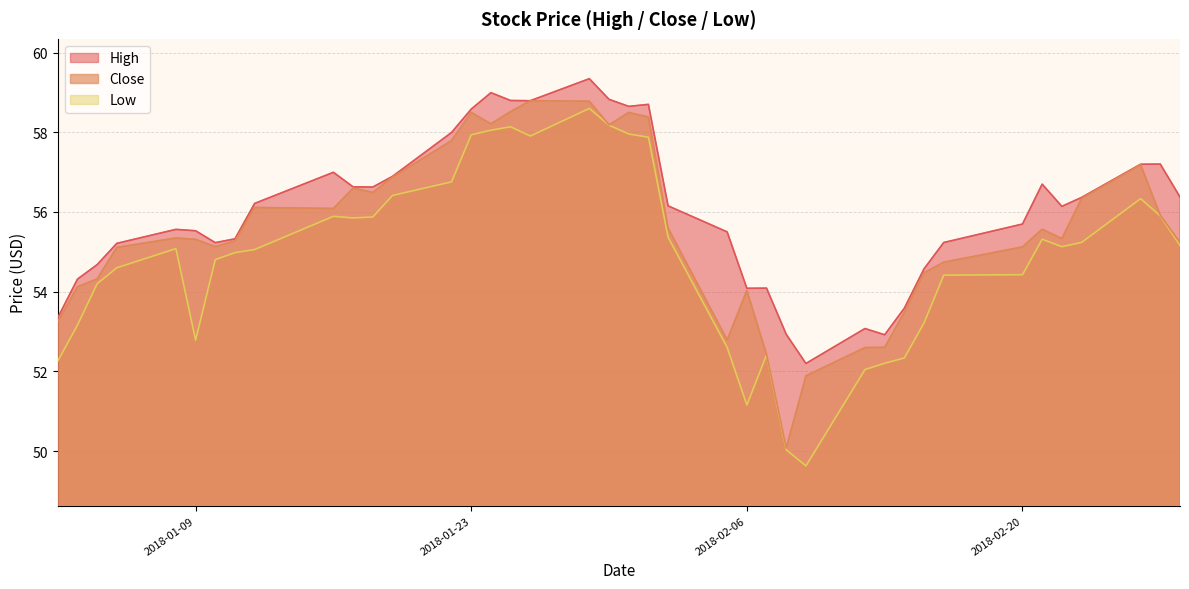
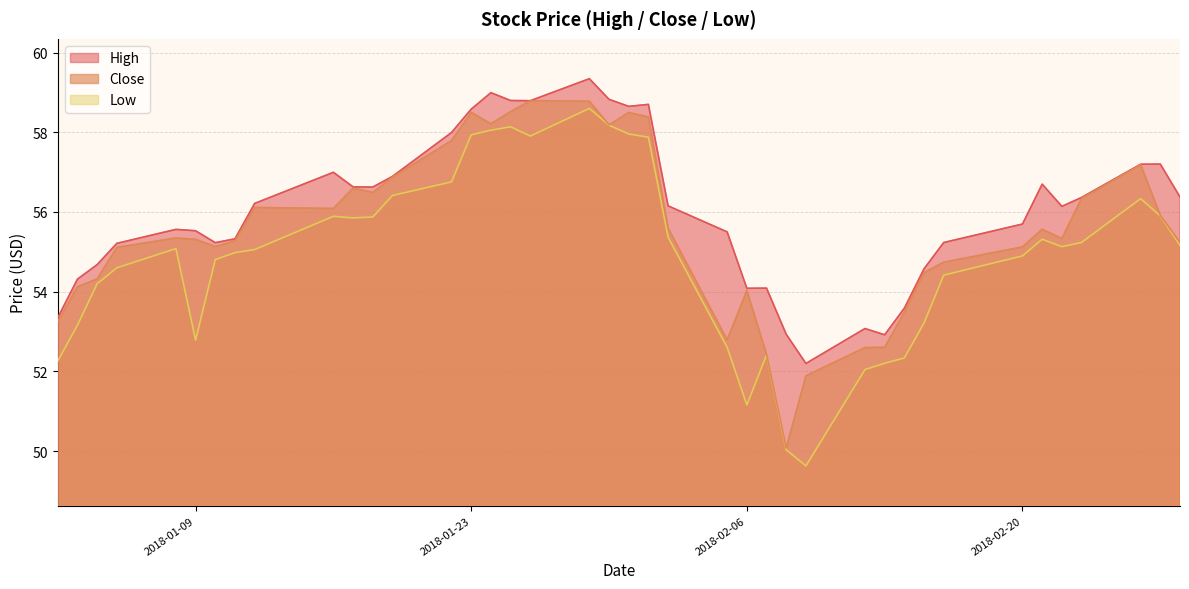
Low, 2018-02-20: 54.4 -> 54.9
